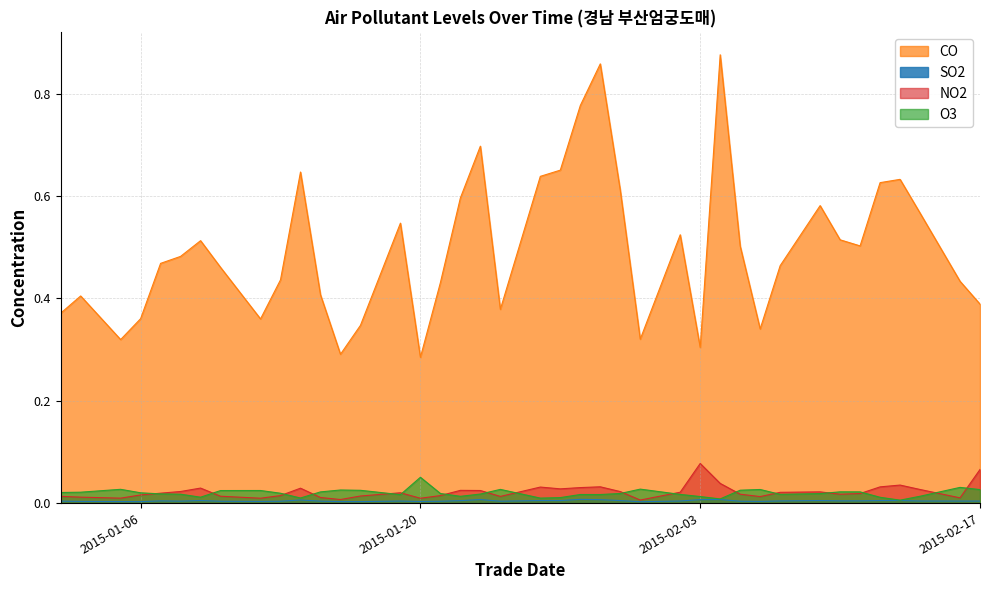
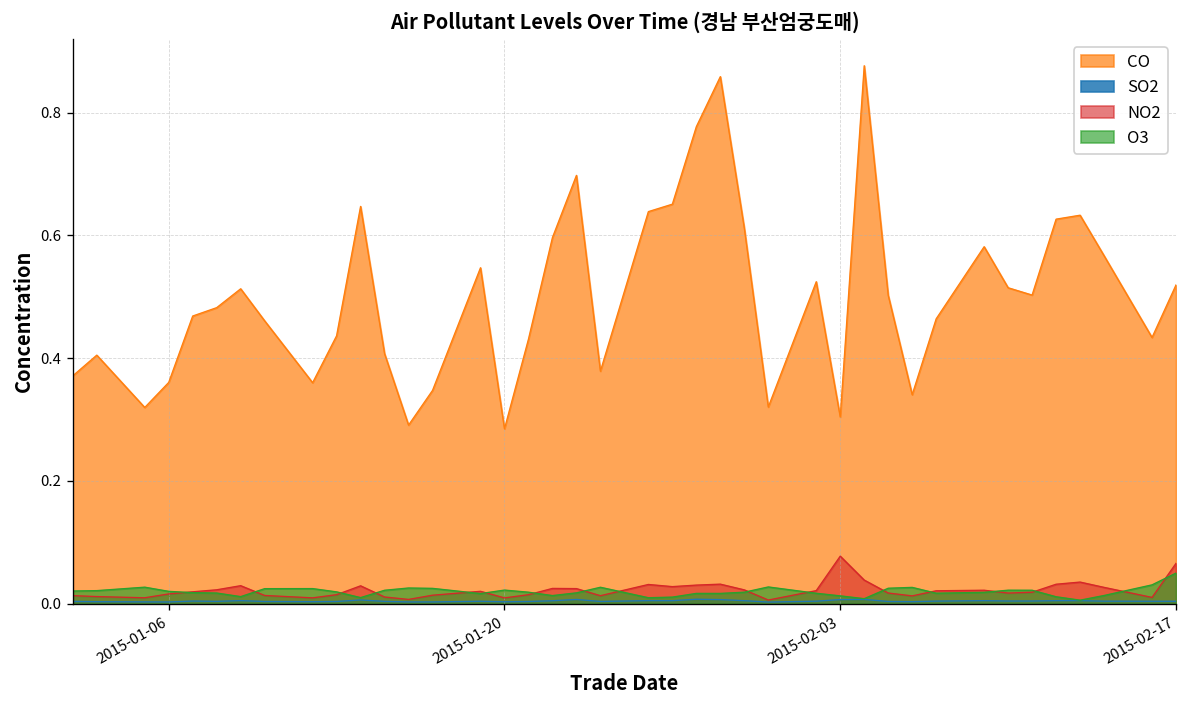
O3, 2015-01-20: 0.05 -> 0.02
CO, 2015-02-17: 0.39 -> 0.52
O3, 2015-02-17: 0.03 -> 0.05
